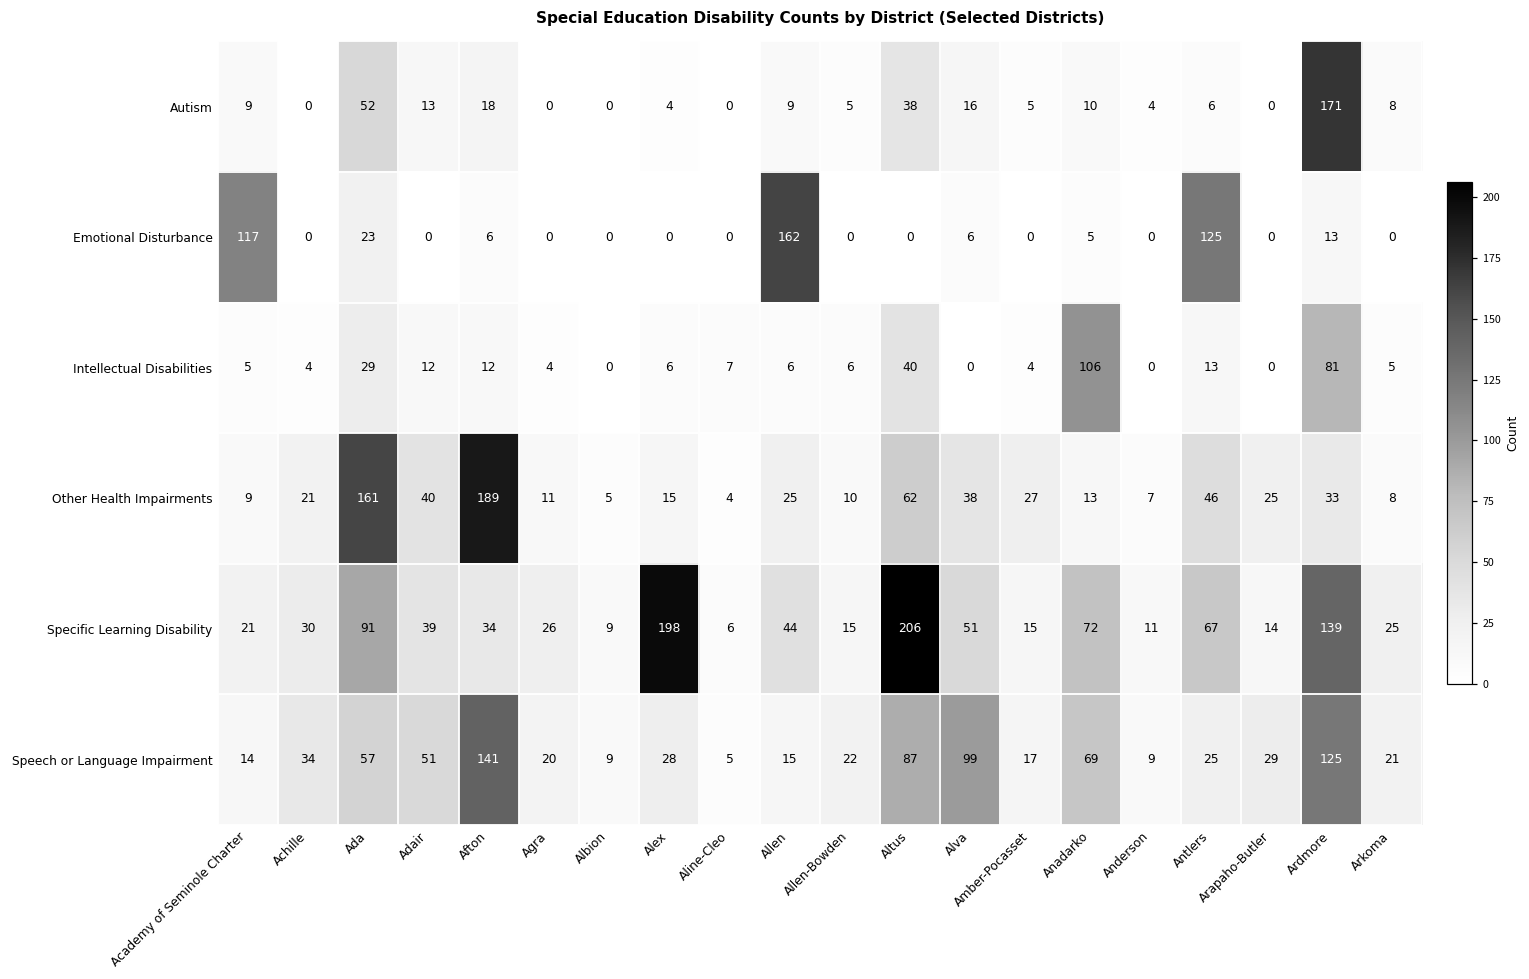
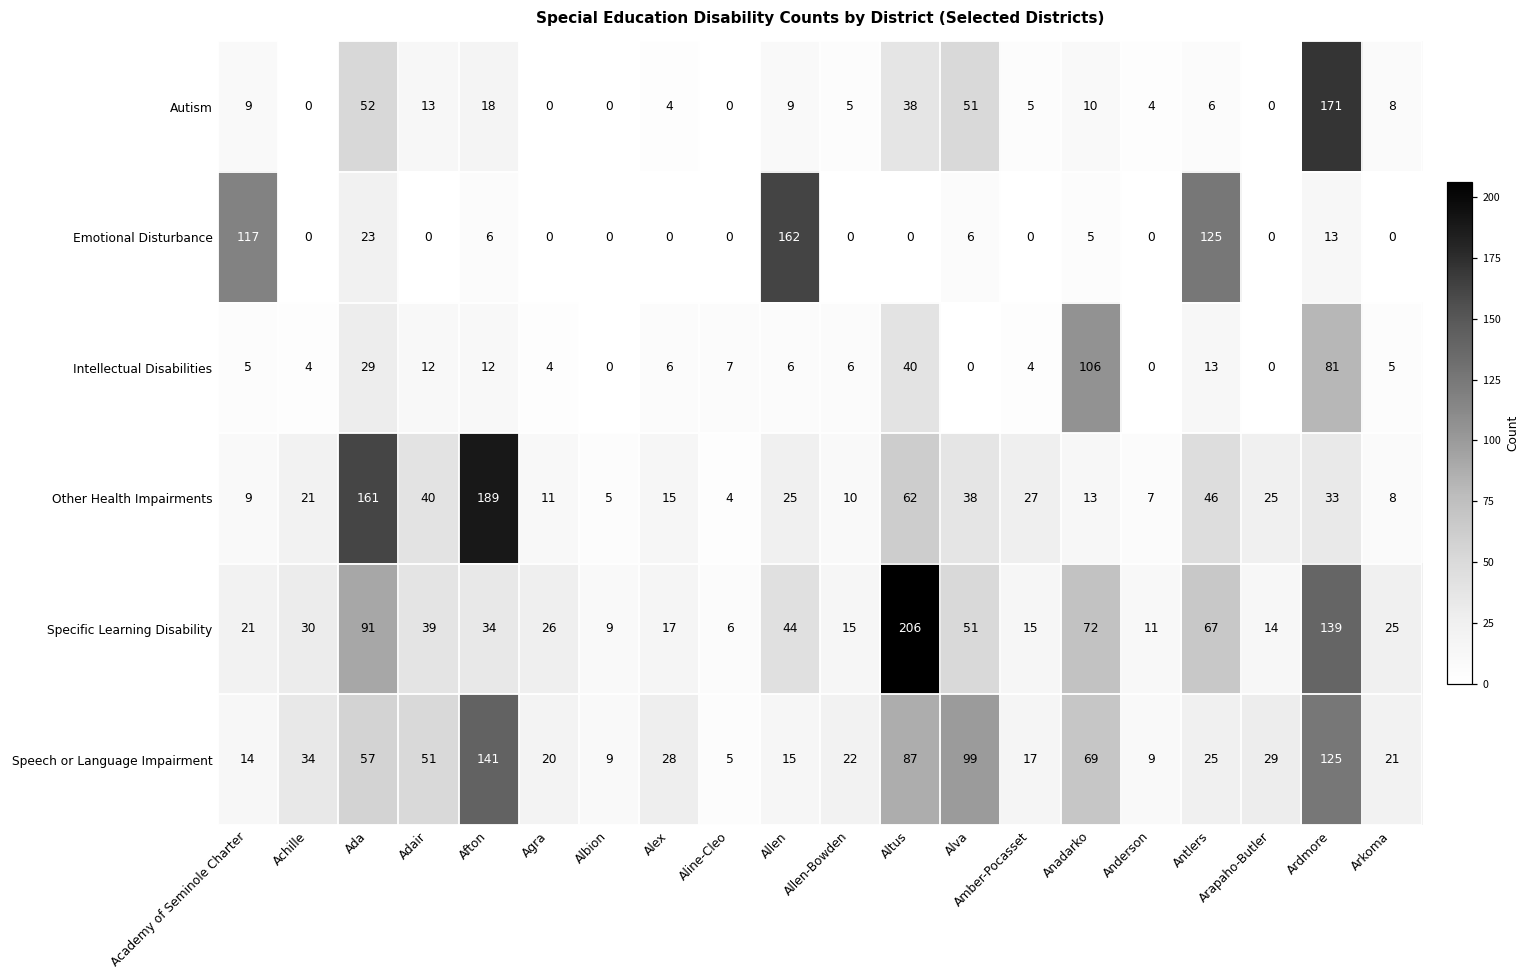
Autism, Alva: 16 -> 51
Specific Learning Disability, Alex: 198 -> 17
